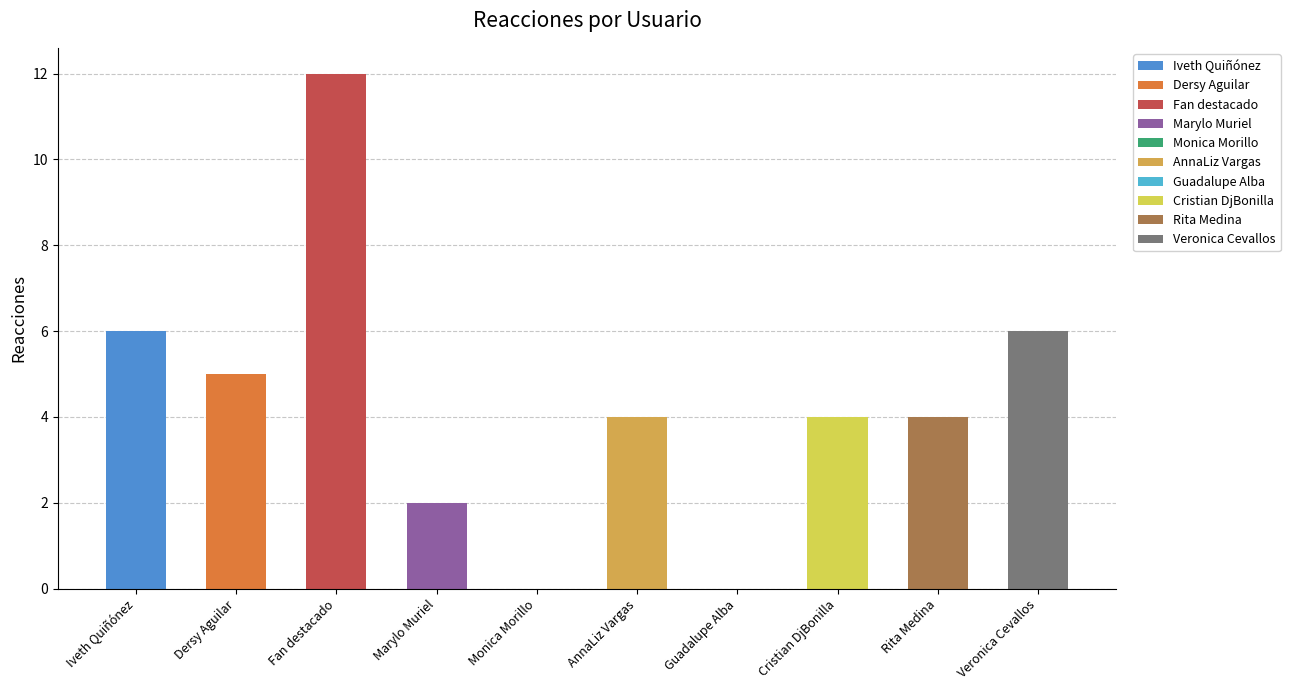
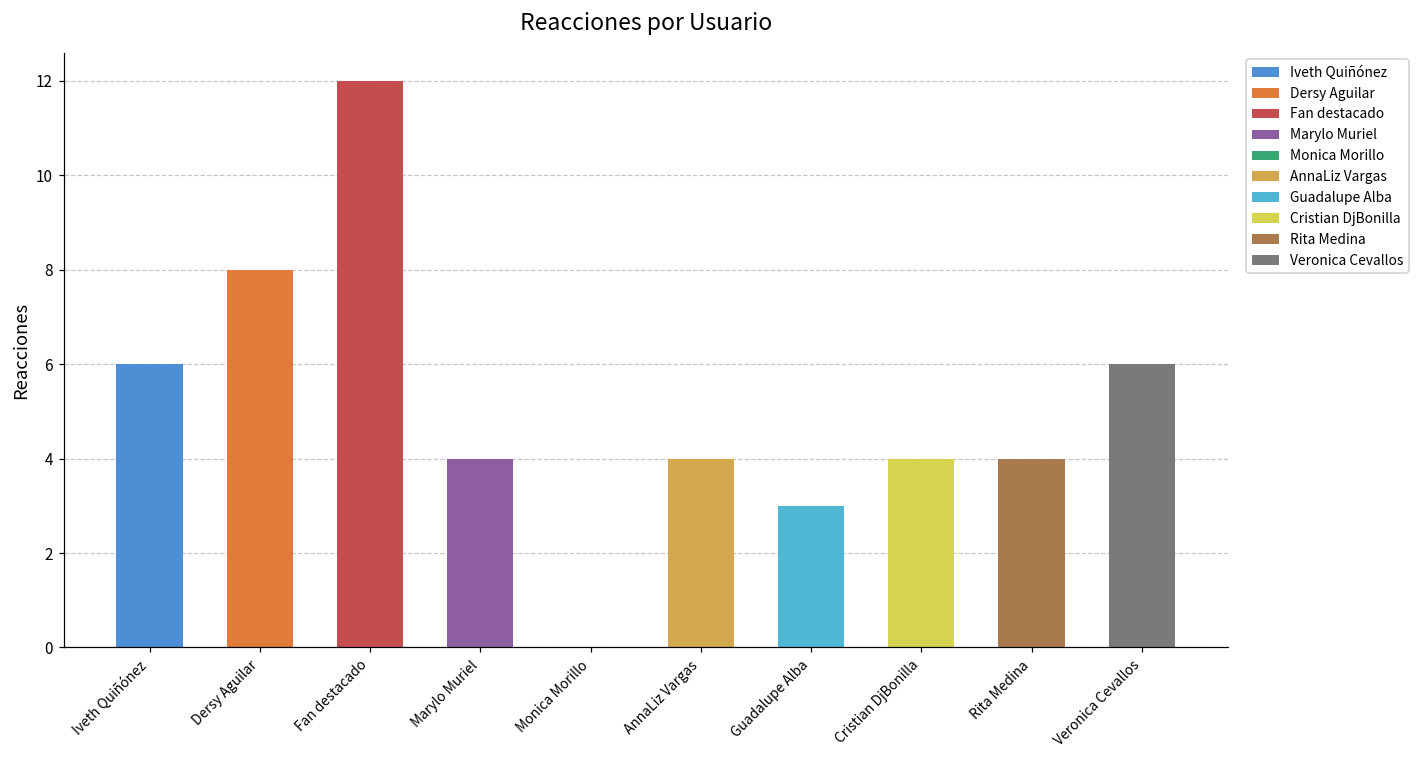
Dersy Aguilar: 5 -> 8
Marylo Muriel: 2 -> 4
Guadalupe Alba: 0 -> 3
